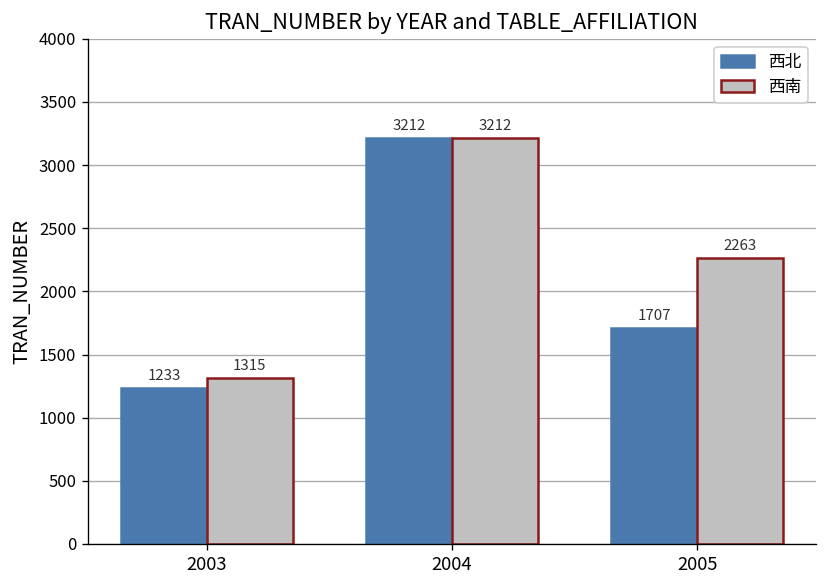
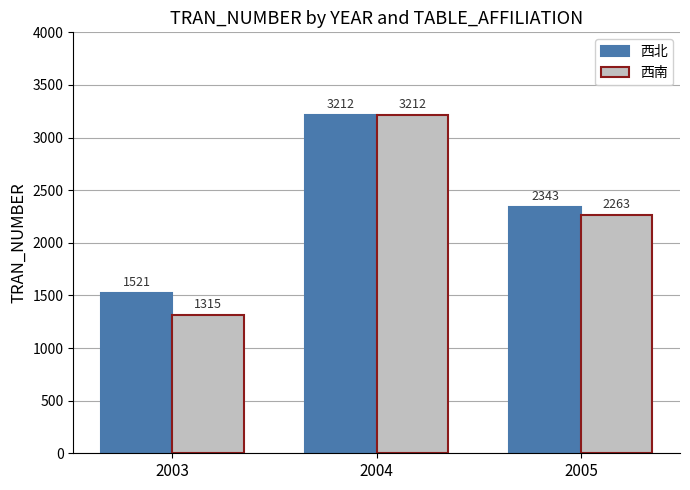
西北, 2003: 1233 -> 1521
西北, 2005: 1707 -> 2343
